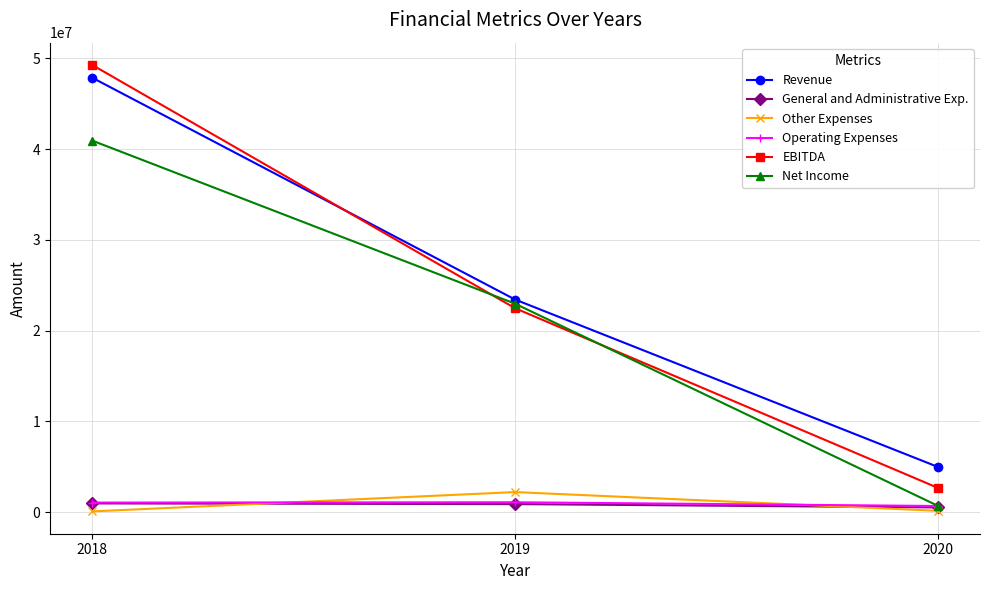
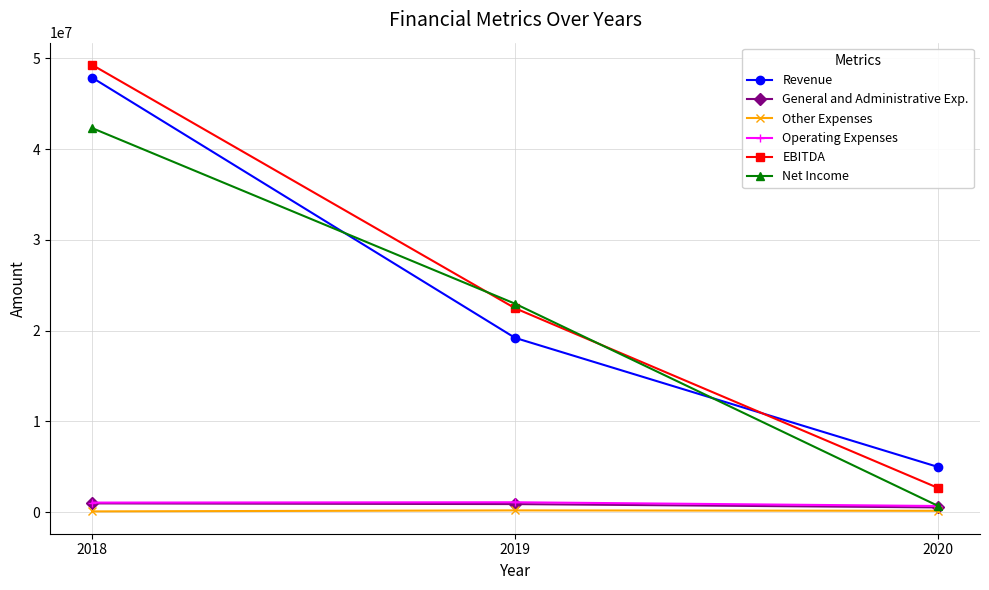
Net Income, 2018: 41000000 -> 42000000
Revenue, 2019: 23000000 -> 19000000
Other Expenses, 2019: 2000000 -> 0
